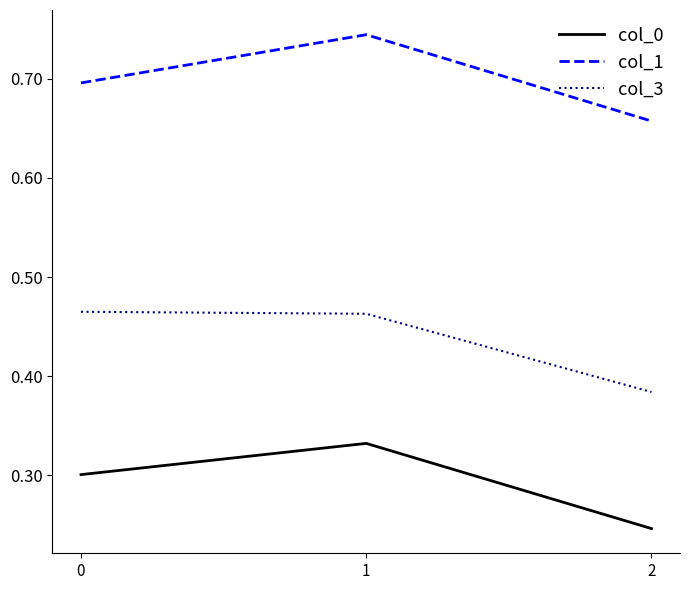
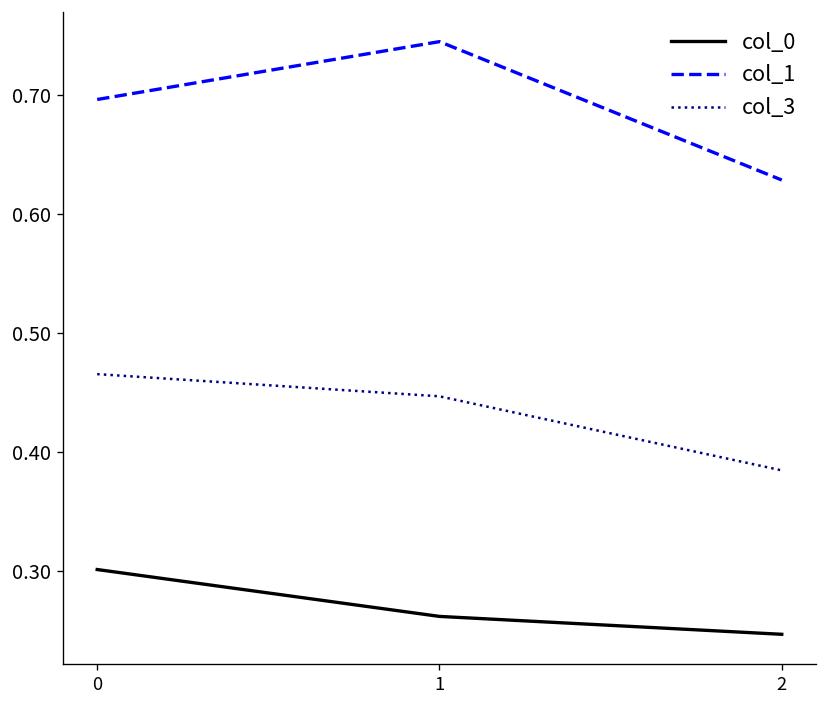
col_0, 1: 0.33 -> 0.26
col_3, 1: 0.46 -> 0.45
col_1, 2: 0.66 -> 0.63
